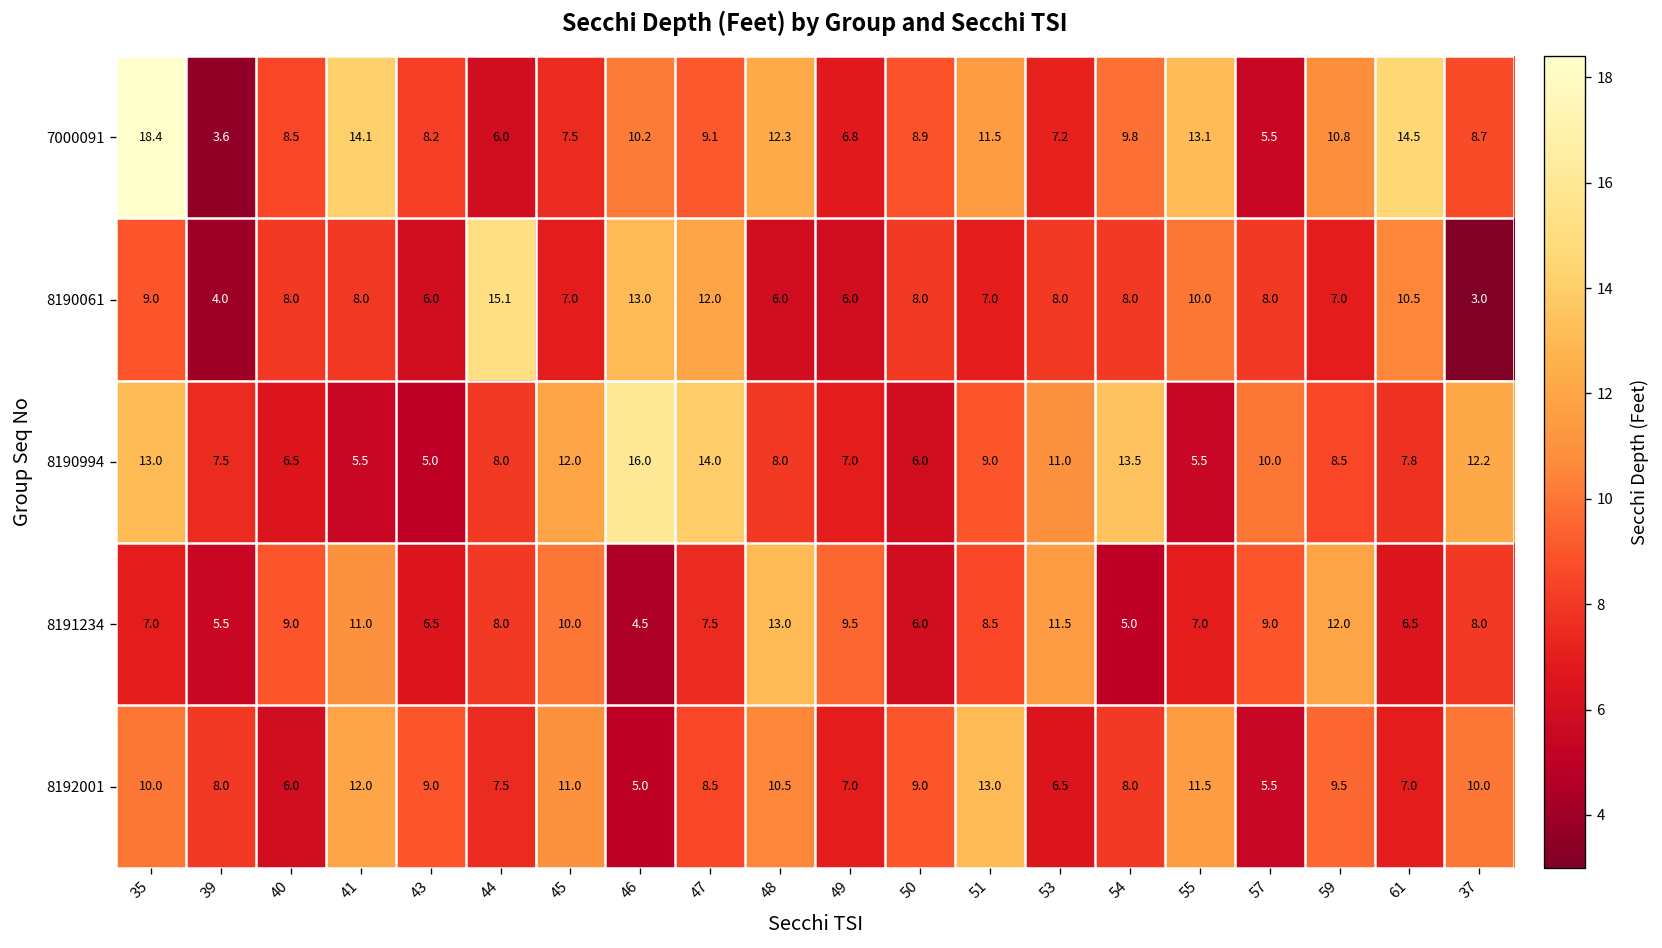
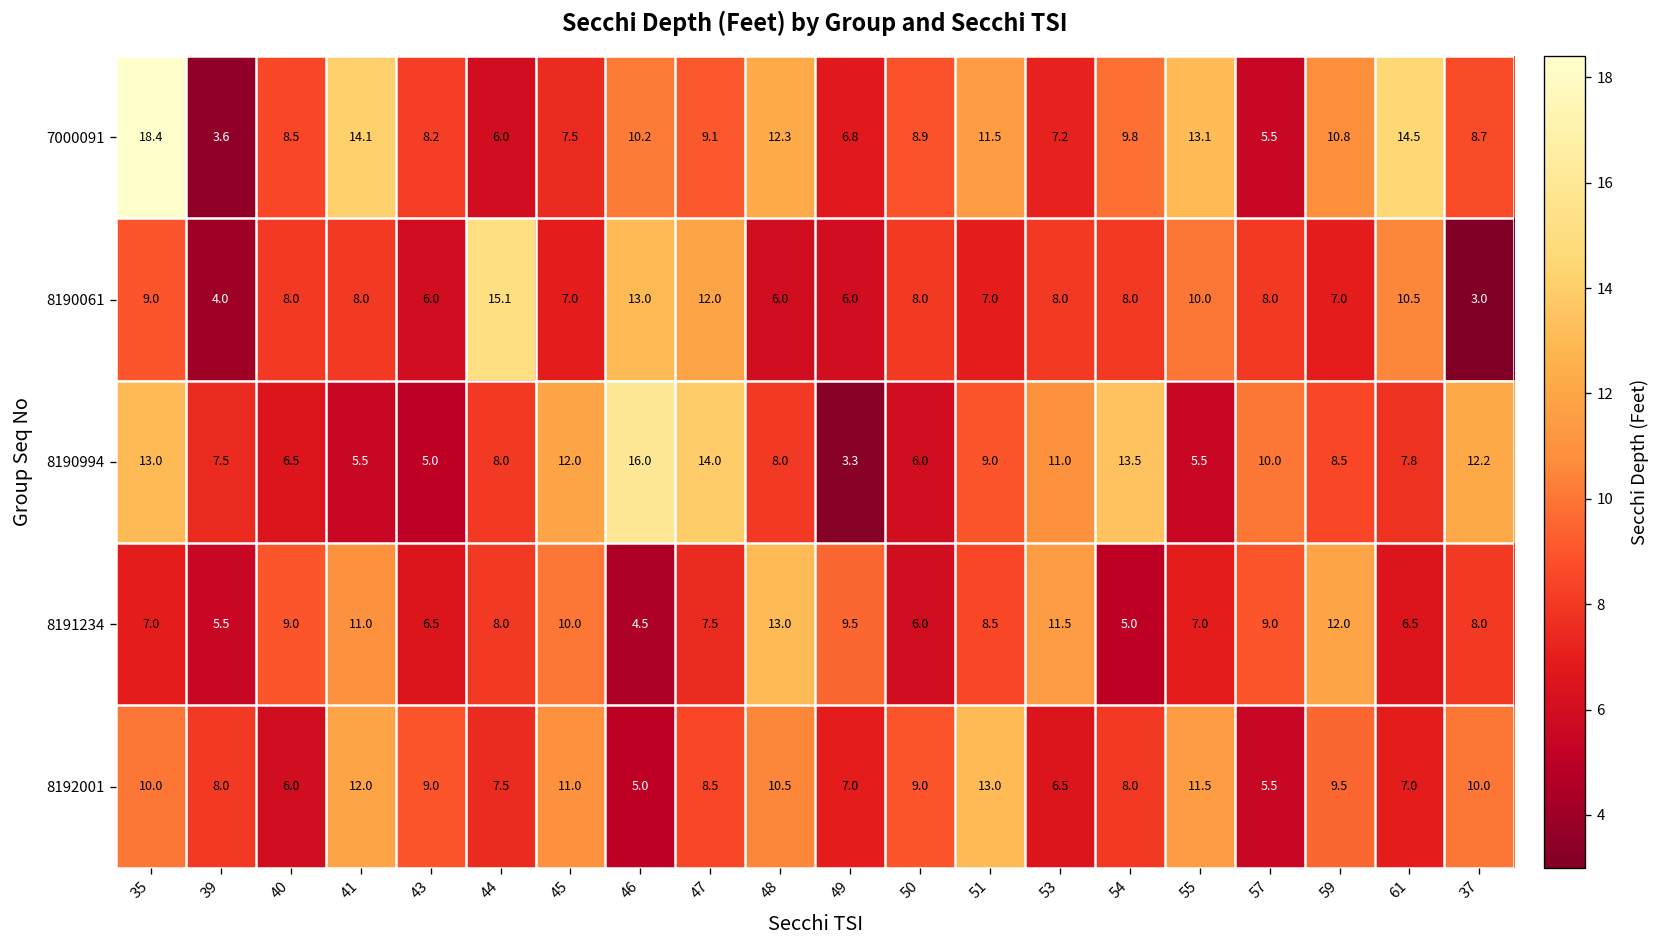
8190994, 49: 7.0 -> 3.3
